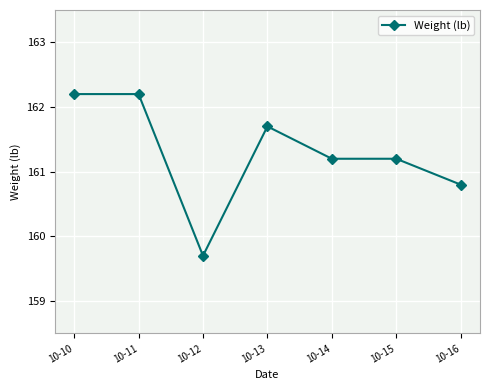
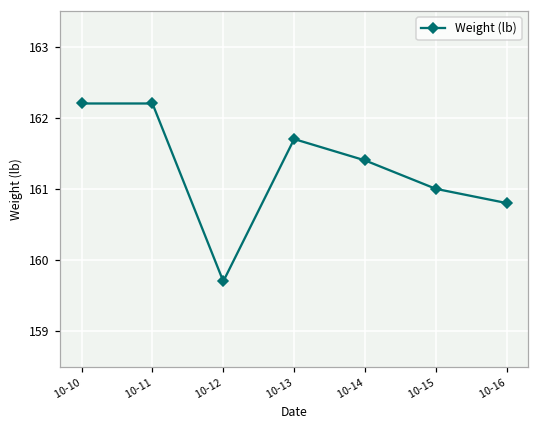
10-14: 161.2 -> 161.4
10-15: 161.2 -> 161.0
